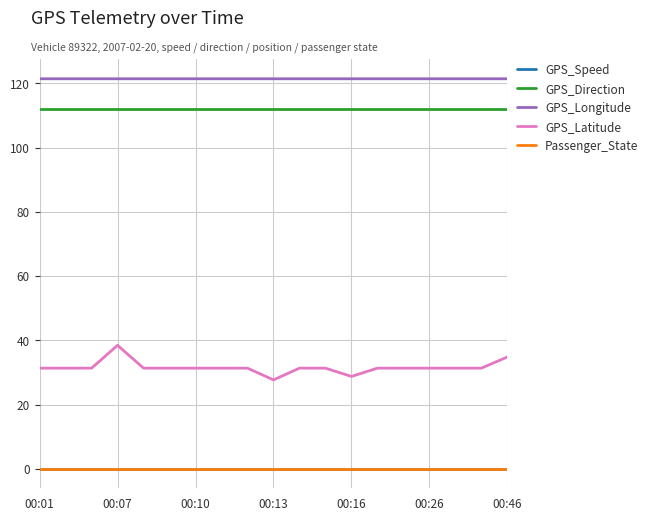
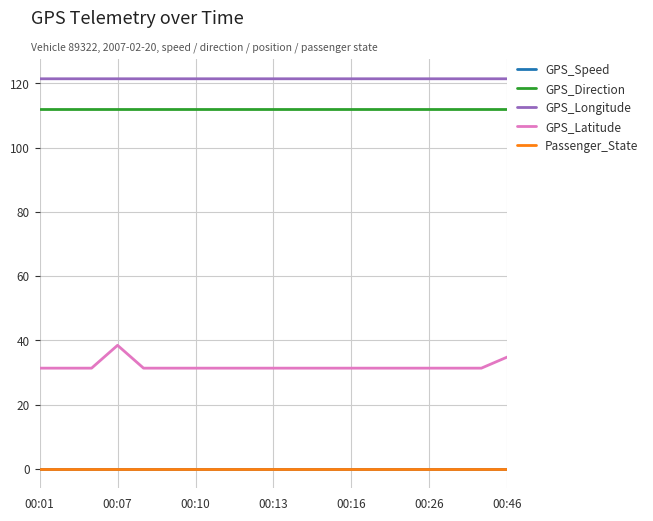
GPS_Latitude, 00:13: 28 -> 31
GPS_Latitude, 00:16: 29 -> 31
